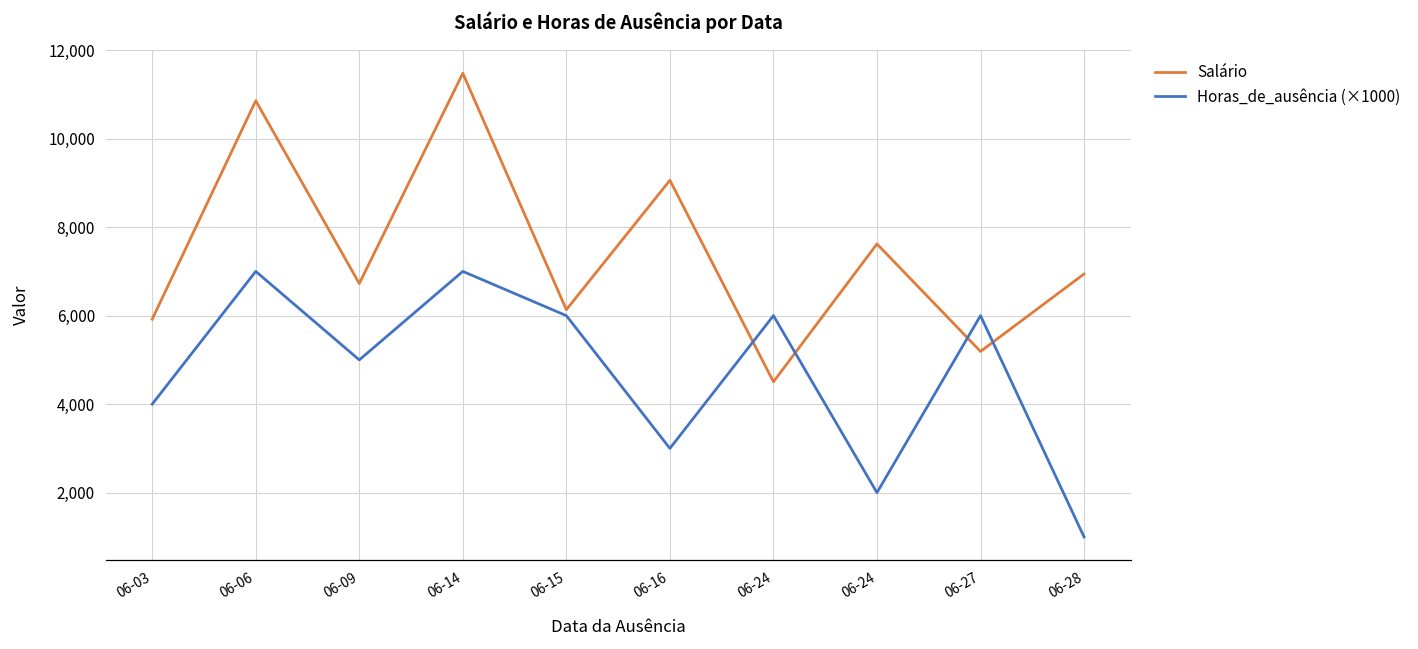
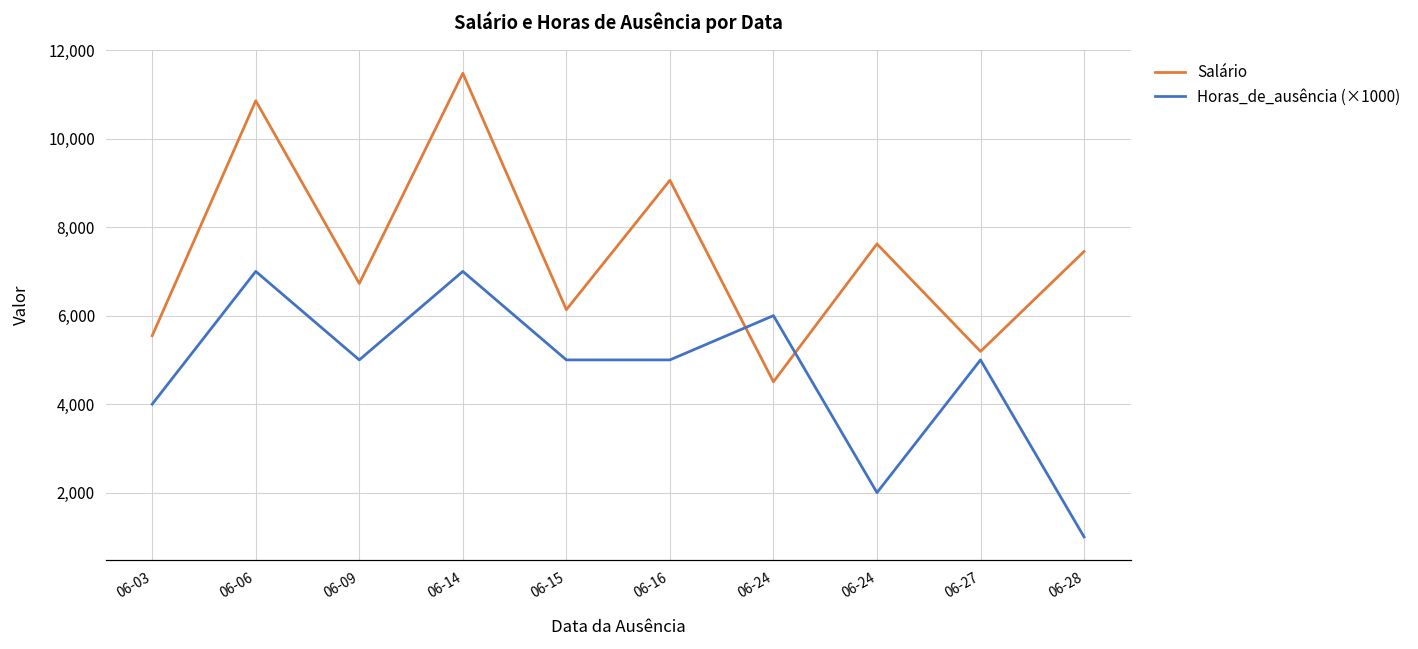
Salário, 06-03: 5,900 -> 5,500
Horas_de_ausência (×1000), 06-15: 6,000 -> 5,000
Horas_de_ausência (×1000), 06-16: 3,000 -> 5,000
Horas_de_ausência (×1000), 06-27: 6,000 -> 5,000
Salário, 06-28: 6,900 -> 7,500
